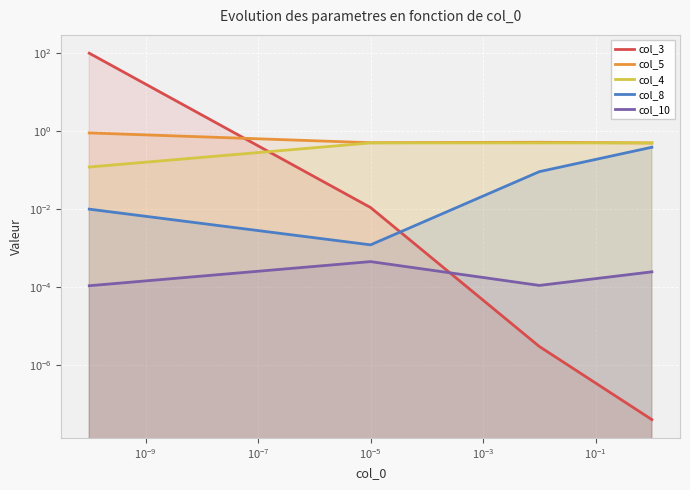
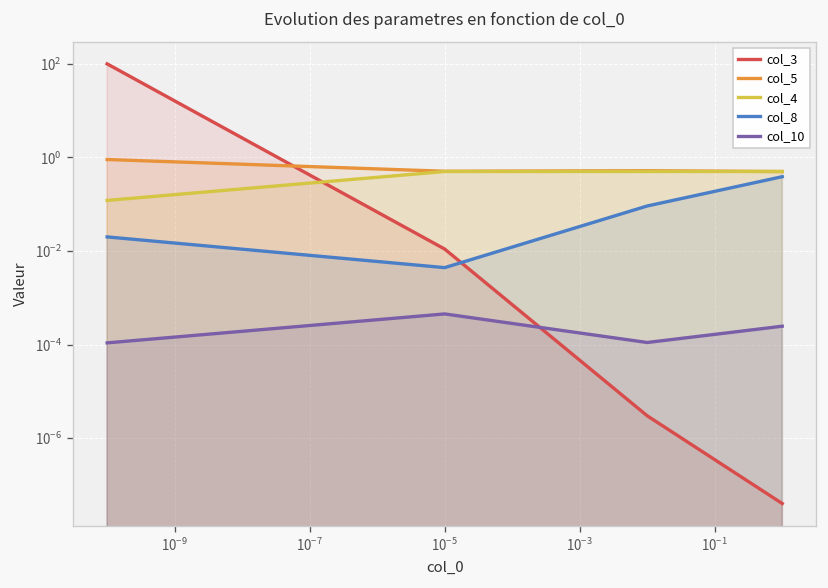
col_8, 10^-13: 0.01 -> 0.02
col_8, 10^-5: 0.0012 -> 0.004
